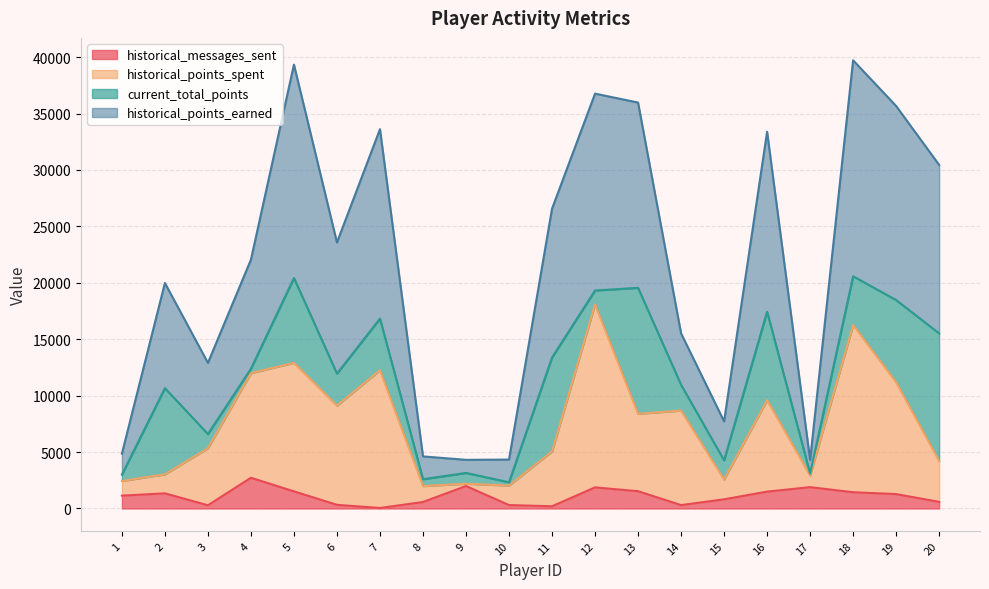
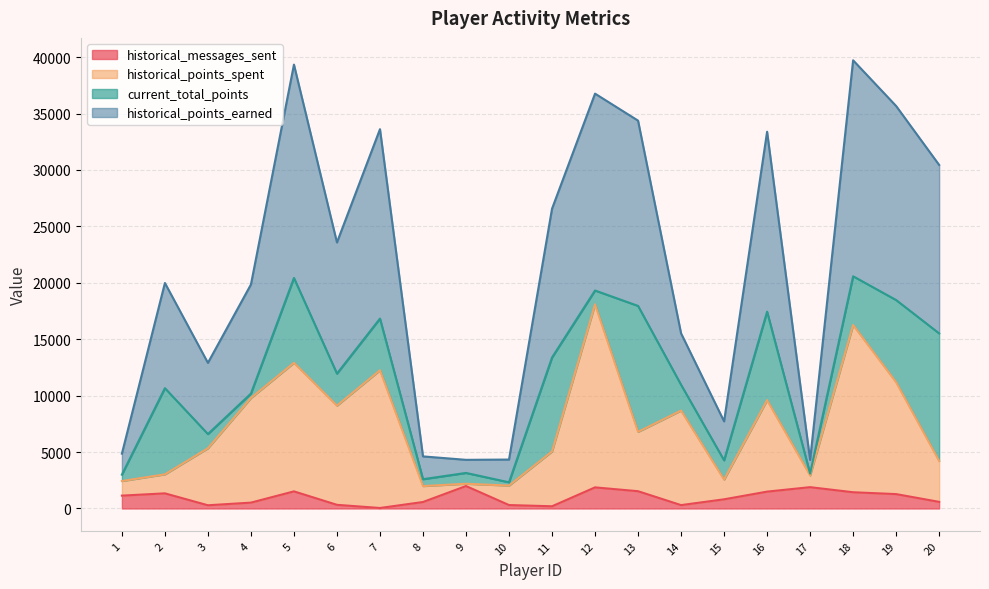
historical_messages_sent, 4: 2700 -> 500
historical_points_spent, 13: 6900 -> 5300
